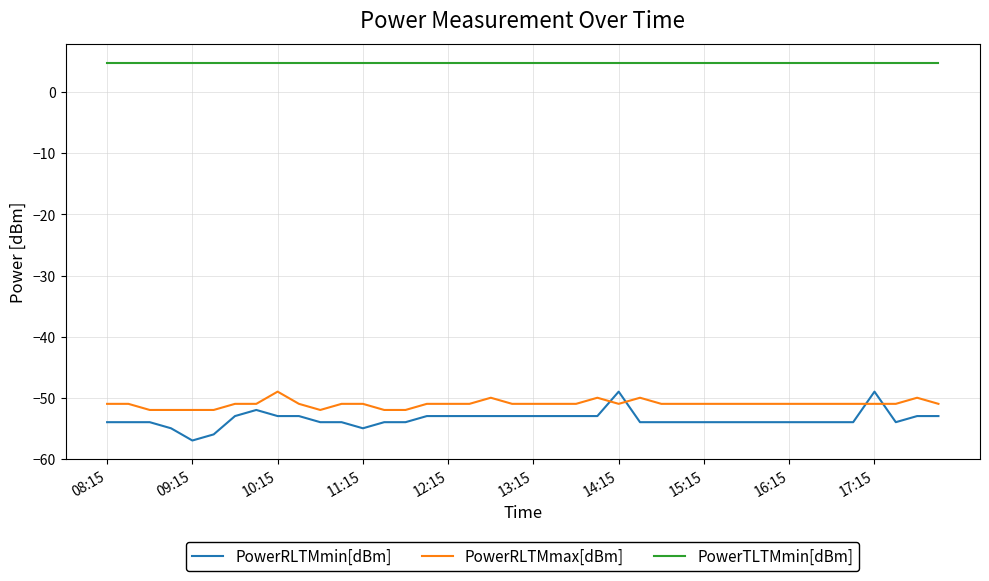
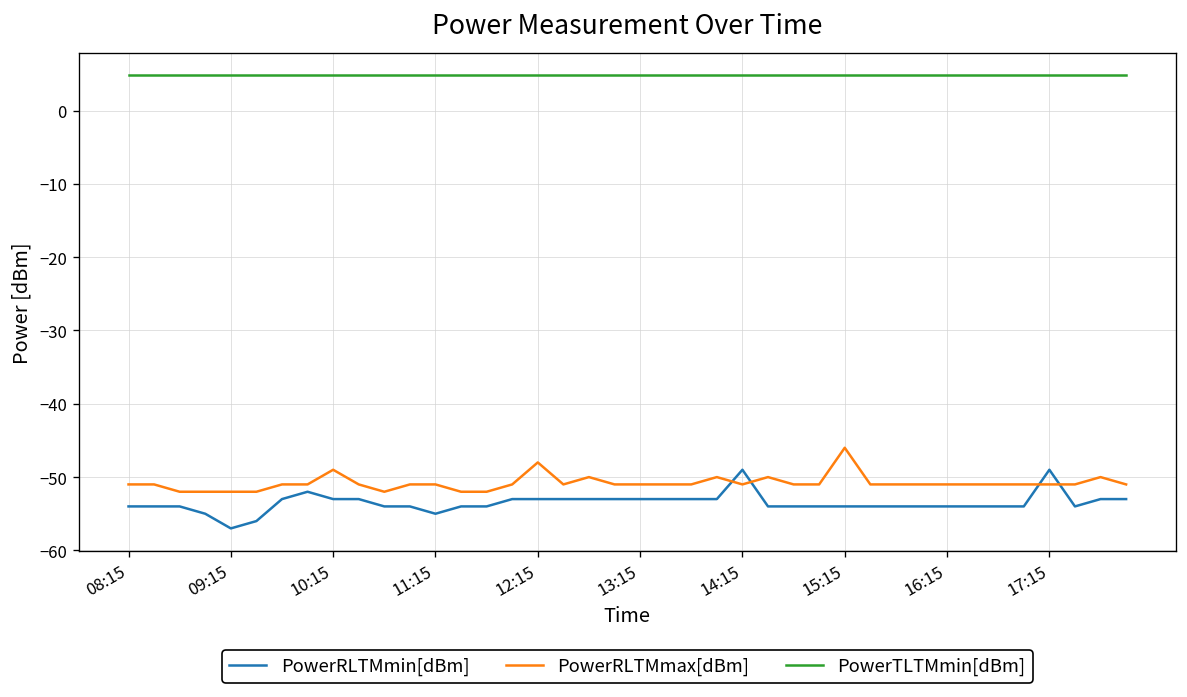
PowerRLTMmax[dBm], 12:15: -51 -> -48
PowerRLTMmax[dBm], 15:15: -51 -> -46
